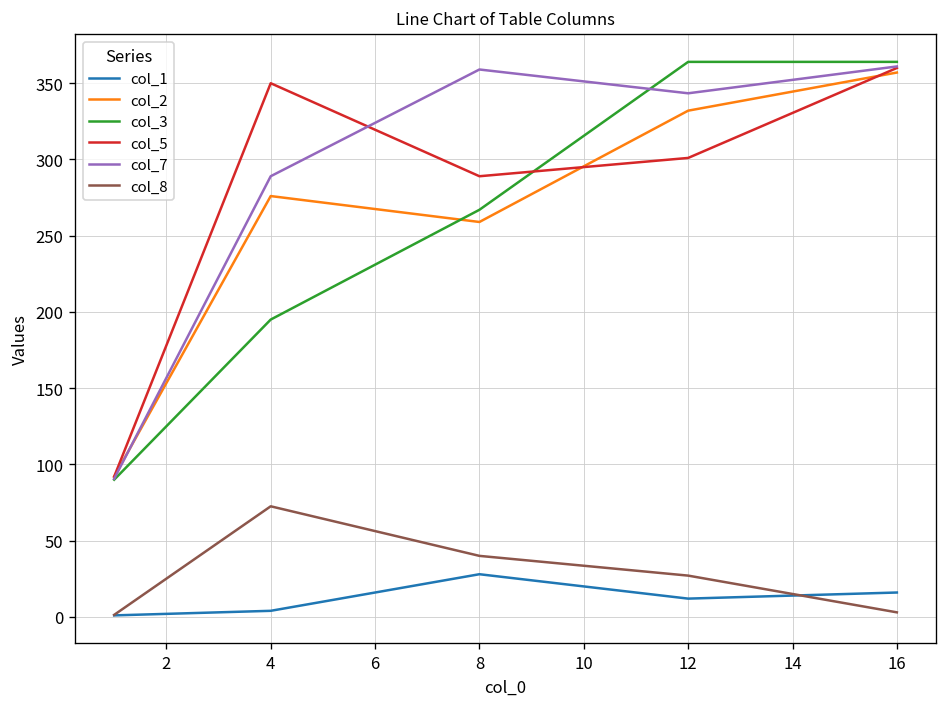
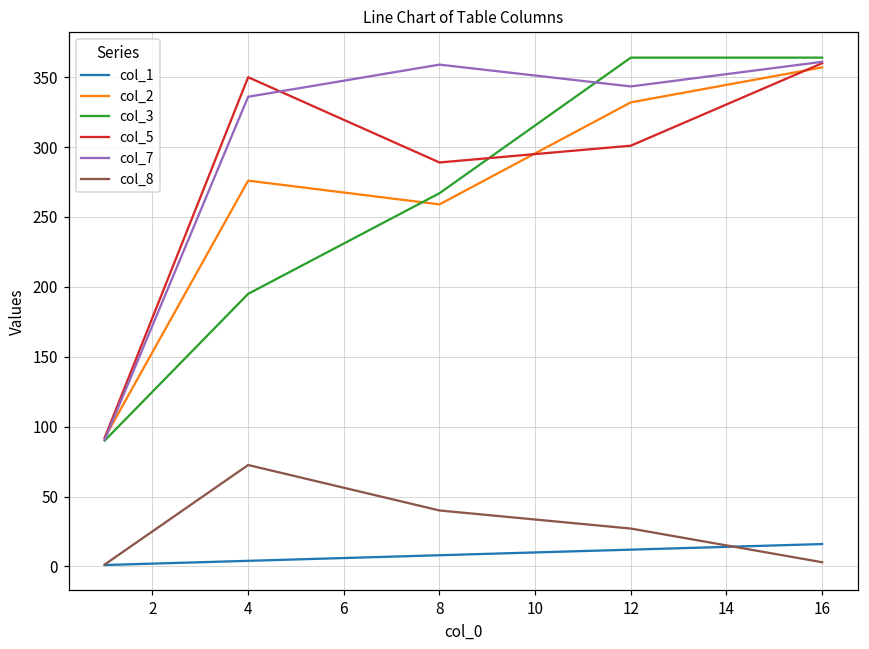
col_7, 4: 289 -> 336
col_1, 8: 28 -> 8
